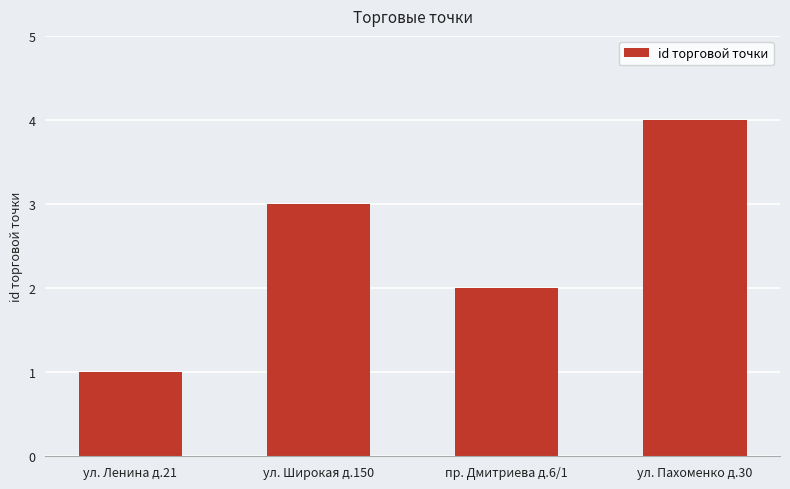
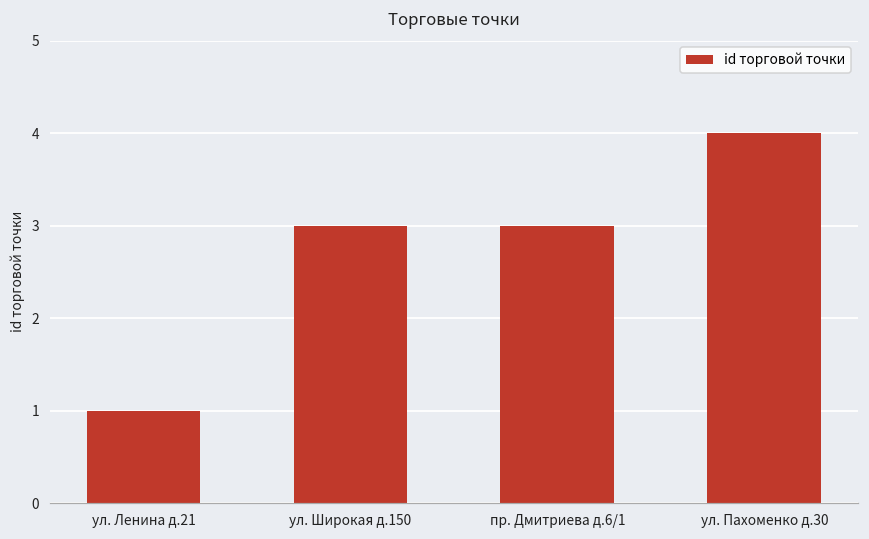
пр. Дмитриева д.6/1: 2 -> 3
